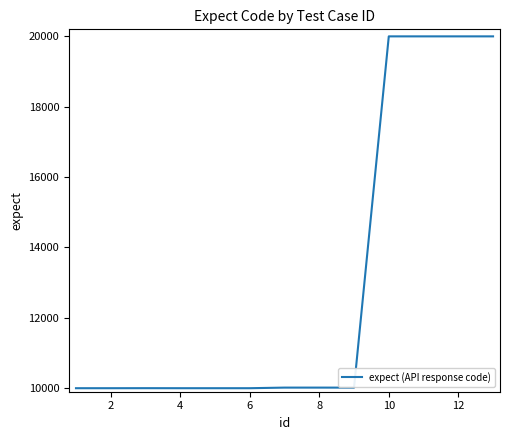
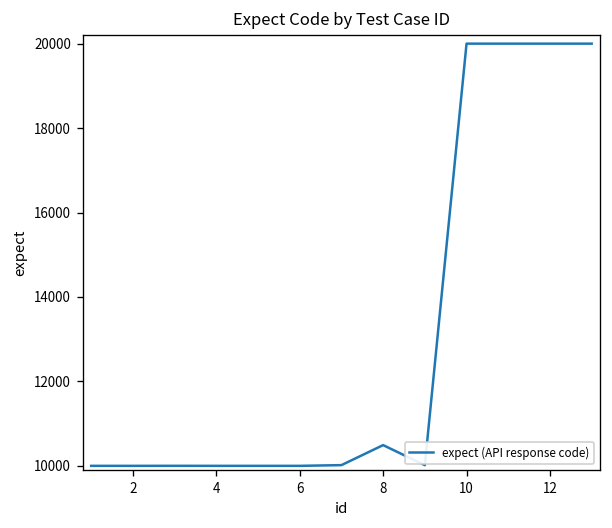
8: 10000 -> 10500
